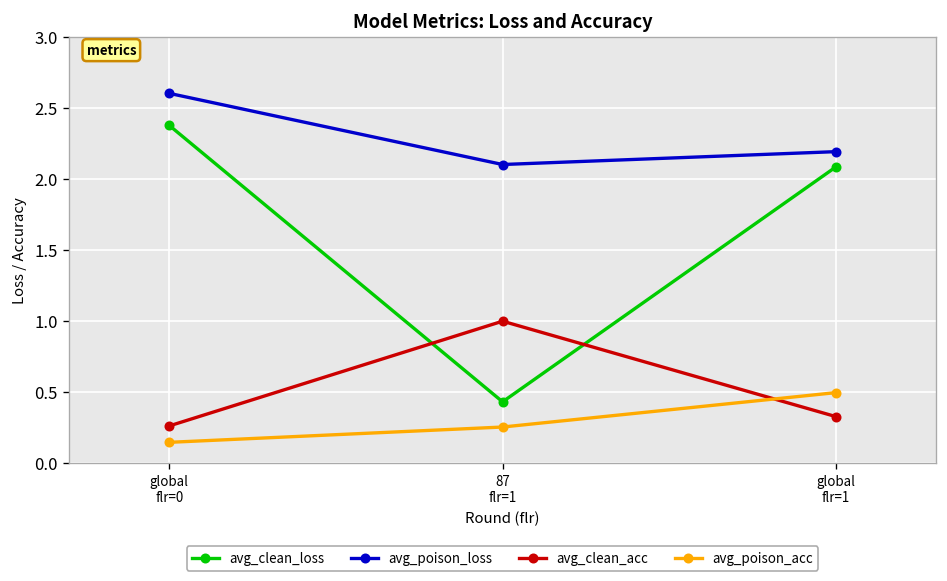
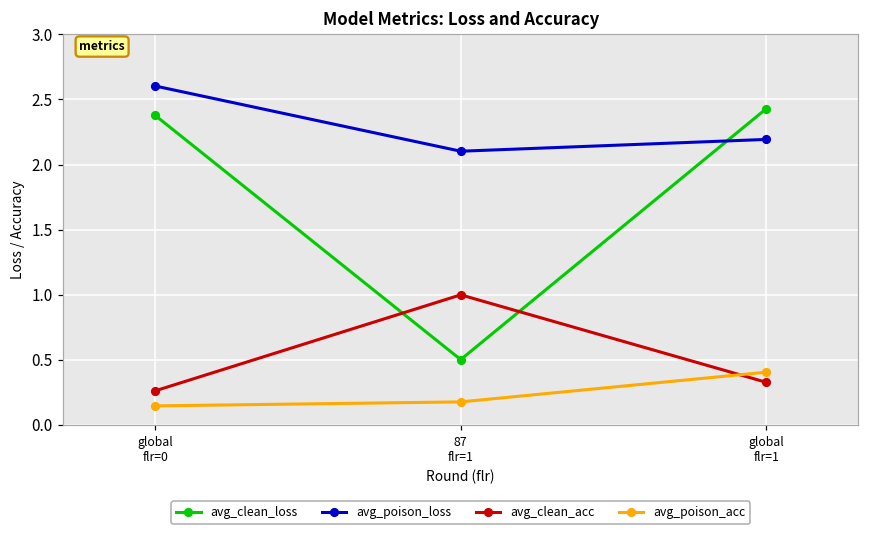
avg_clean_loss, 87 flr=1: 0.43 -> 0.50
avg_poison_acc, 87 flr=1: 0.25 -> 0.18
avg_clean_loss, global flr=1: 2.09 -> 2.43
avg_poison_acc, global flr=1: 0.50 -> 0.40
